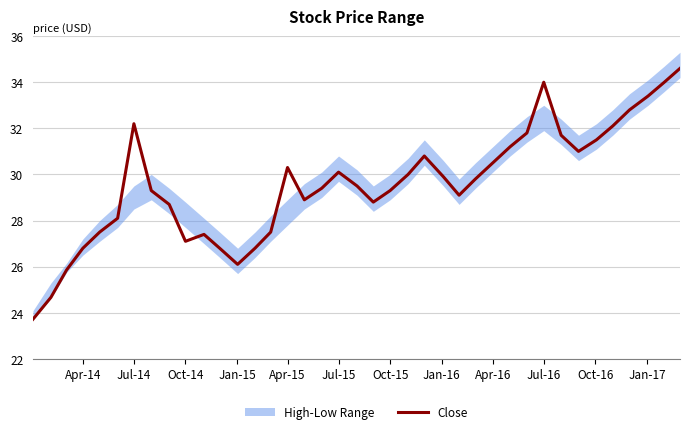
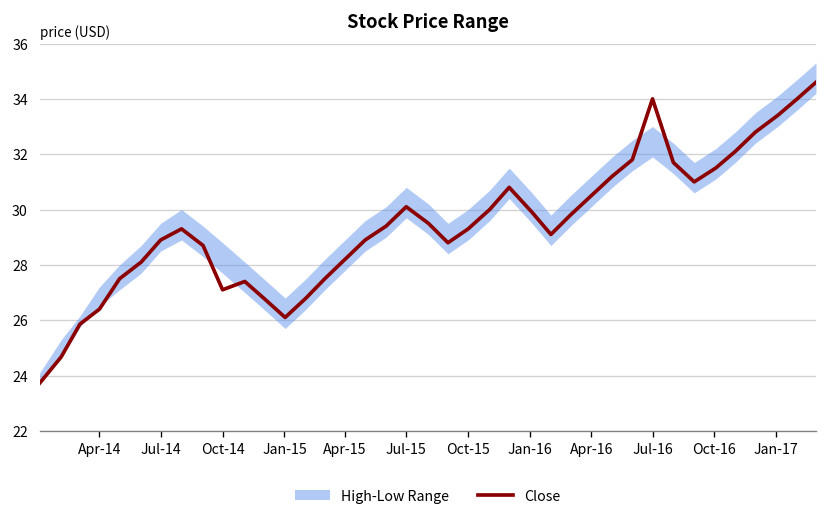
Close, Apr-14: 26.8 -> 26.4
Close, Jul-14: 32.2 -> 28.9
Close, Apr-15: 30.3 -> 28.2
